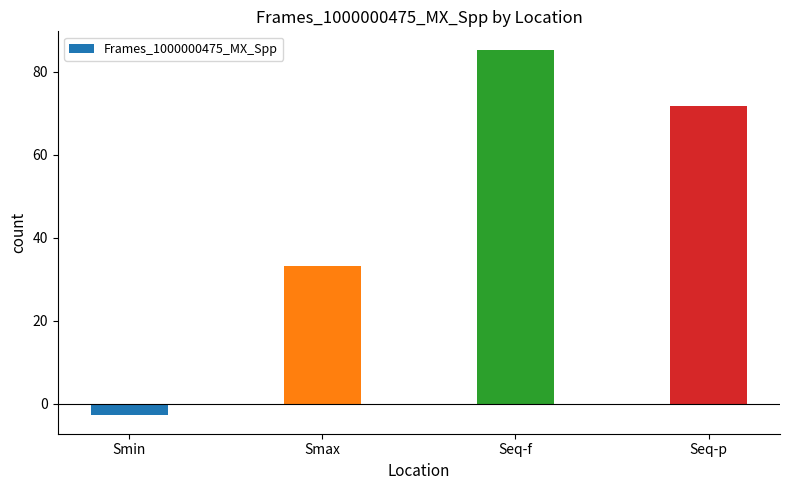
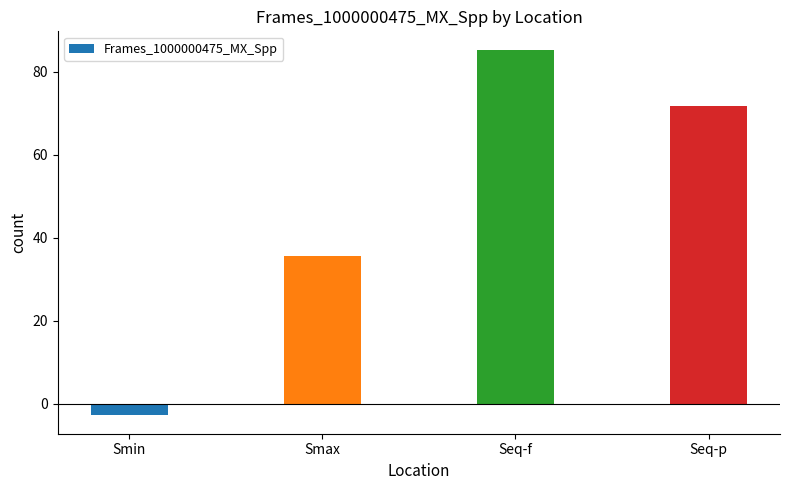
Smax: 33 -> 36
